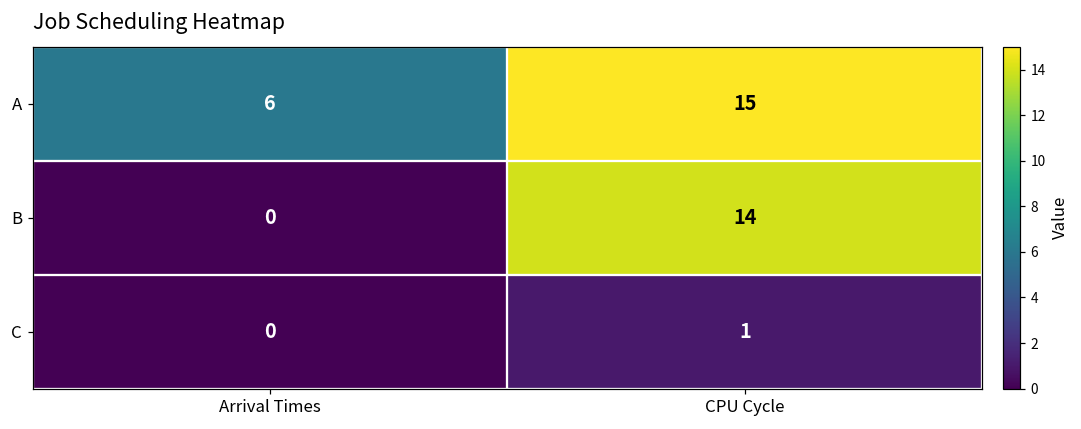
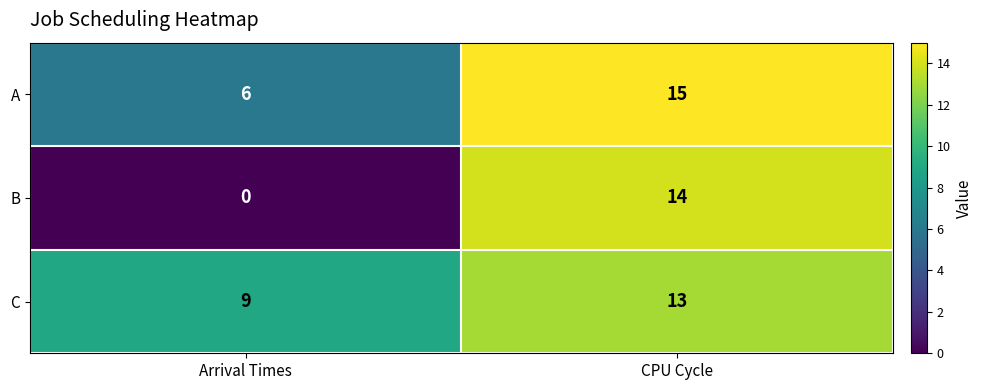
C, Arrival Times: 0 -> 9
C, CPU Cycle: 1 -> 13
